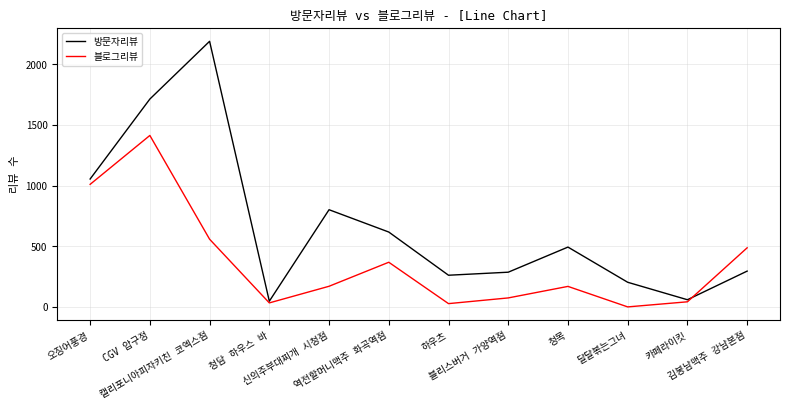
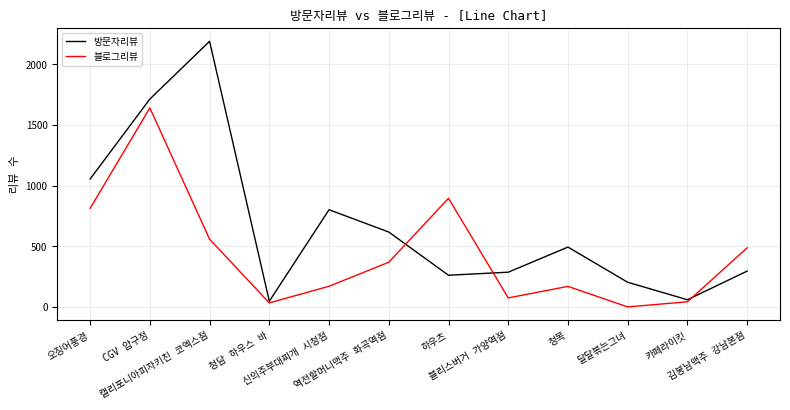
블로그리뷰, 오징어풍경: 1010 -> 810
블로그리뷰, CGV 압구정: 1410 -> 1640
블로그리뷰, 하우츠: 30 -> 900
